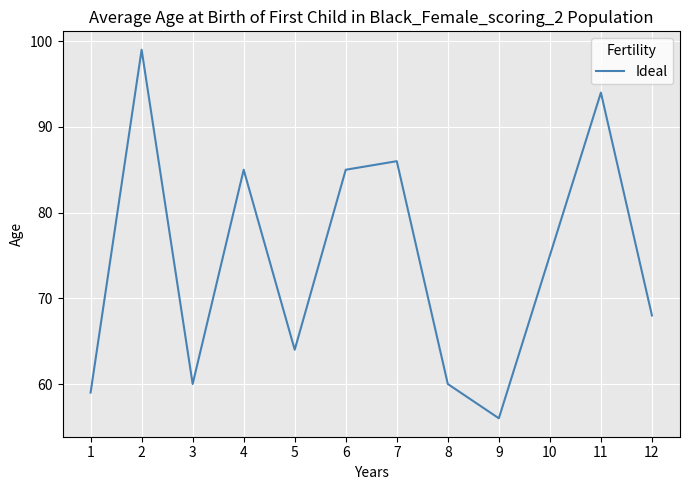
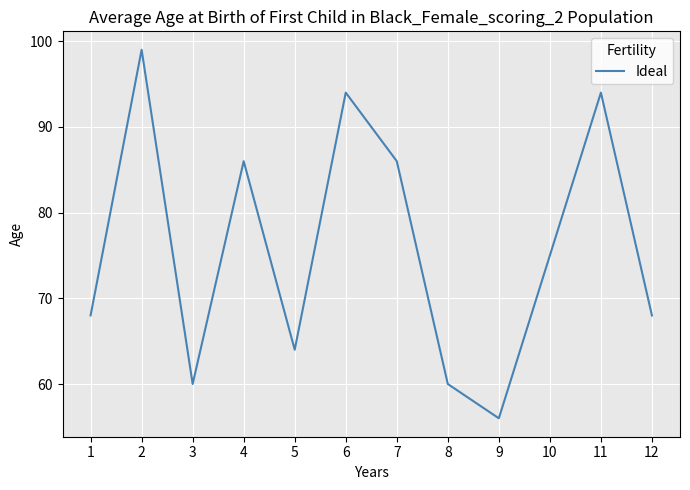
1: 59 -> 68
4: 85 -> 86
6: 85 -> 94
